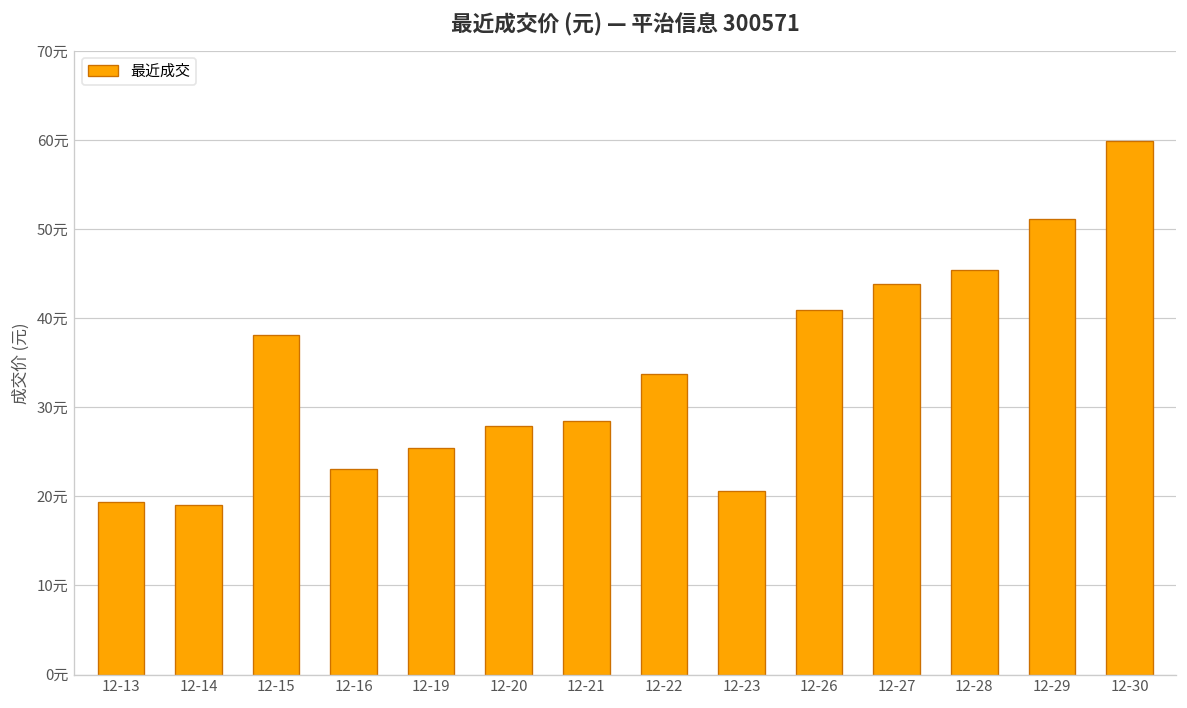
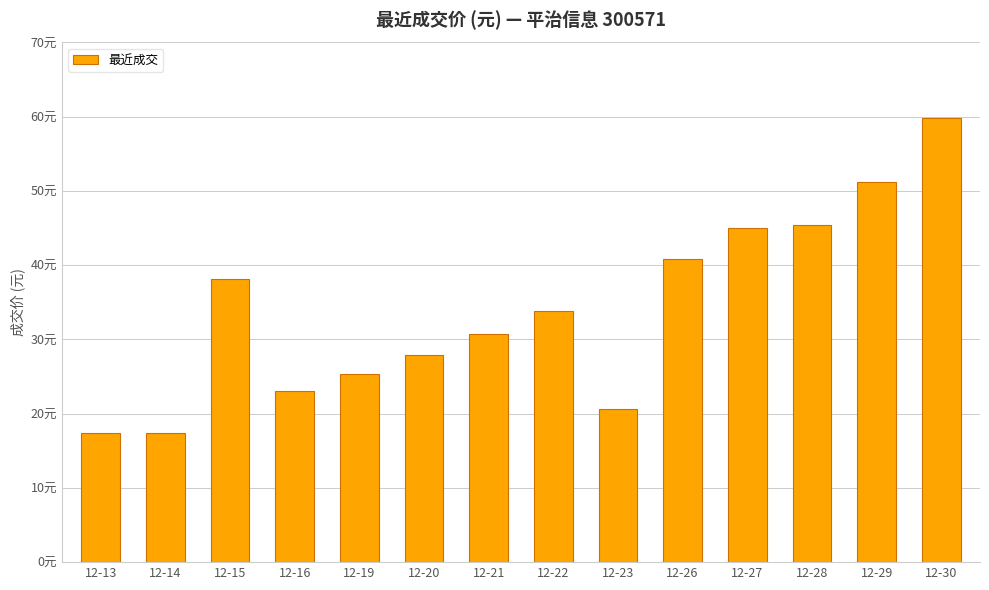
12-13: 19元 -> 17元
12-14: 19元 -> 17元
12-21: 29元 -> 31元
12-27: 44元 -> 45元
